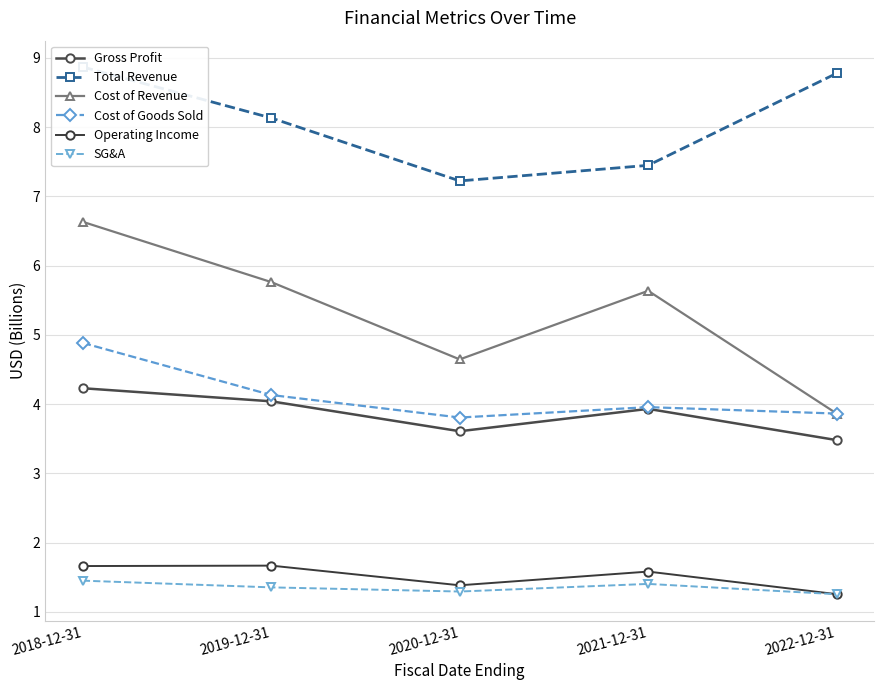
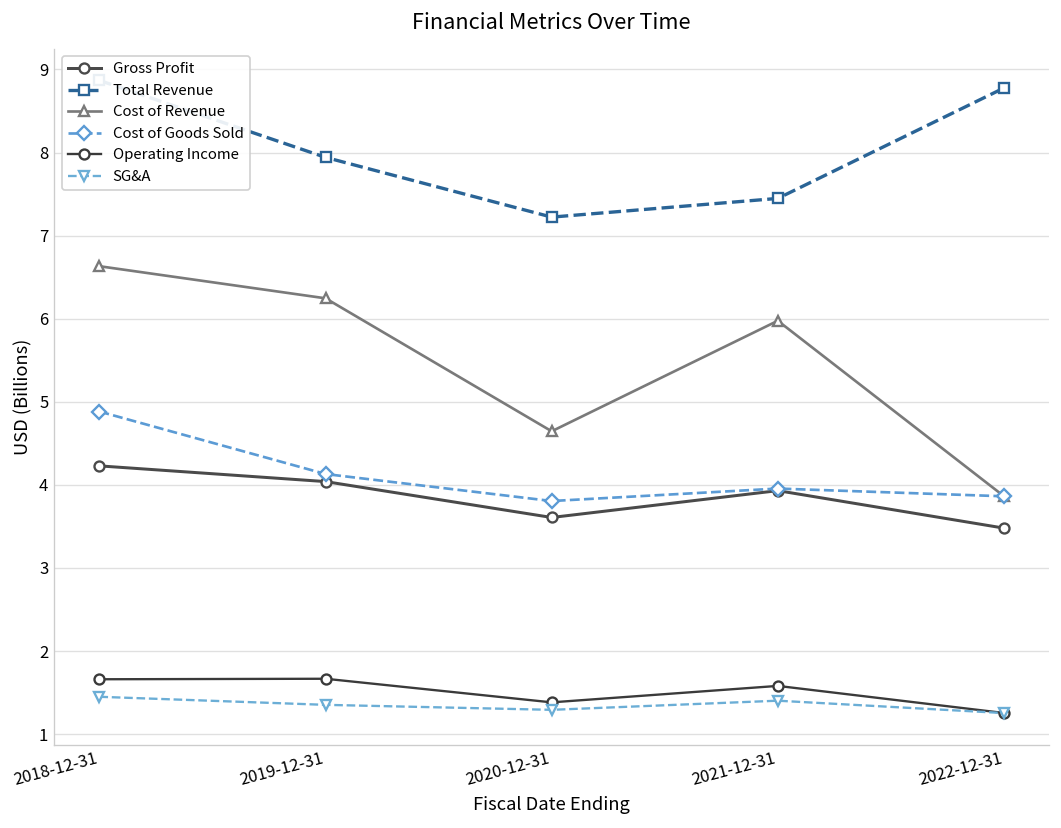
Total Revenue, 2019-12-31: 8.1 -> 7.9
Cost of Revenue, 2019-12-31: 5.8 -> 6.2
Cost of Revenue, 2021-12-31: 5.6 -> 6.0
